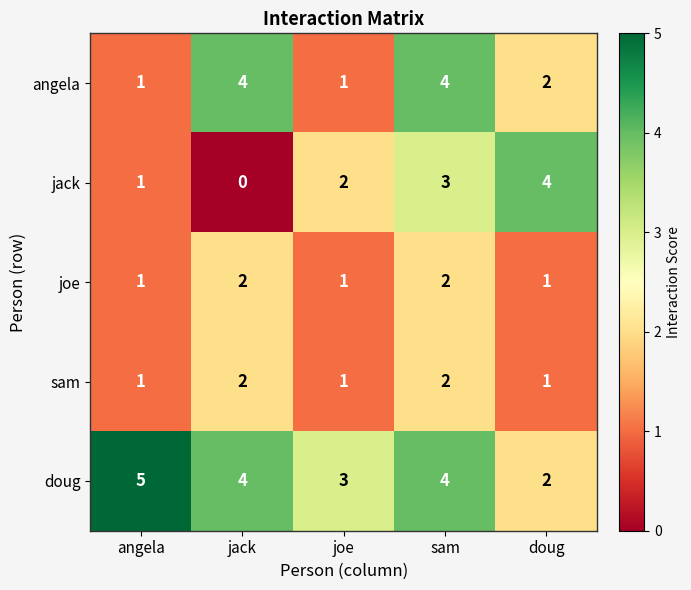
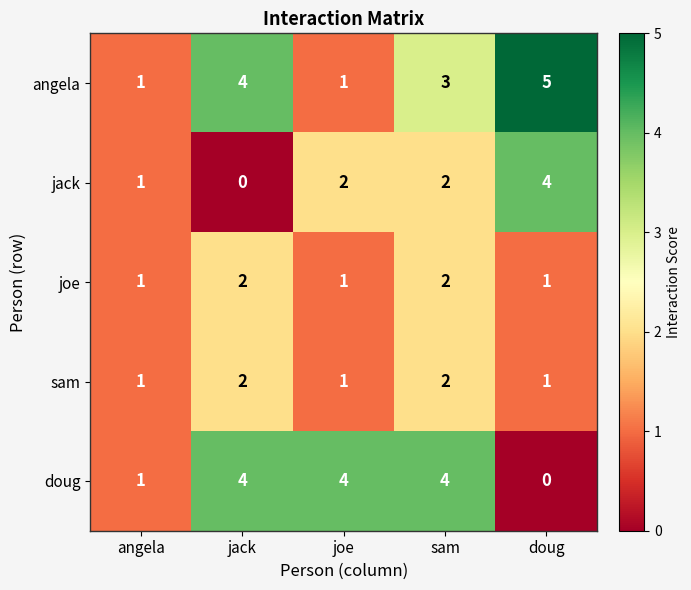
angela, sam: 4 -> 3
angela, doug: 2 -> 5
jack, sam: 3 -> 2
doug, angela: 5 -> 1
doug, joe: 3 -> 4
doug, doug: 2 -> 0
